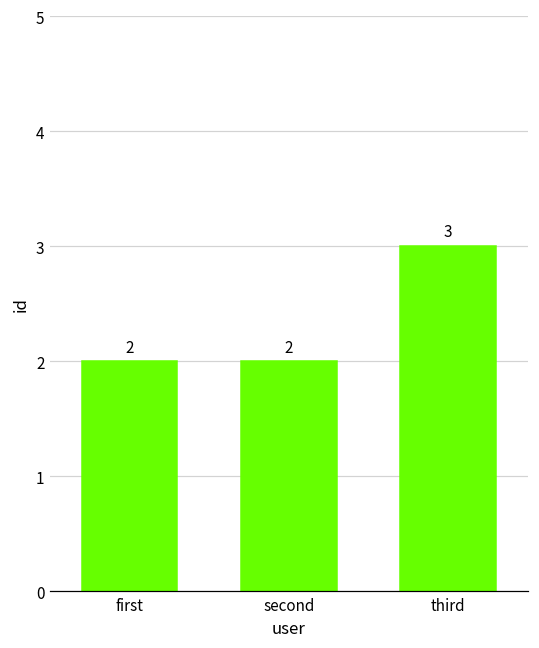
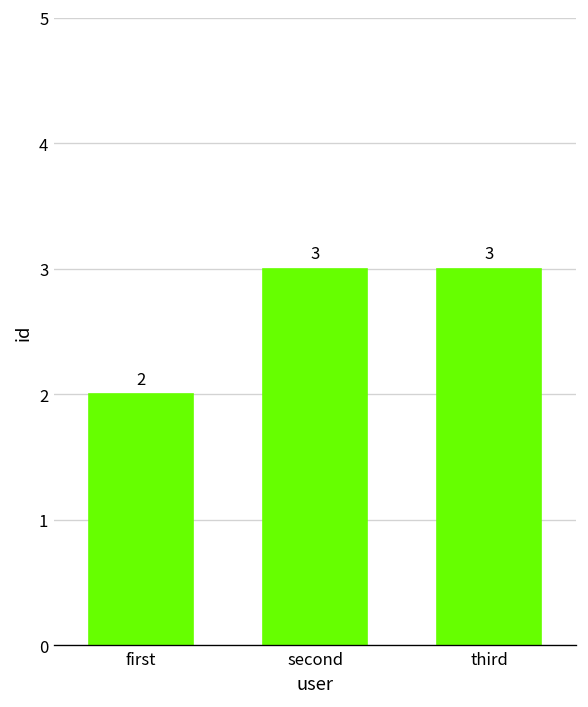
second: 2 -> 3
